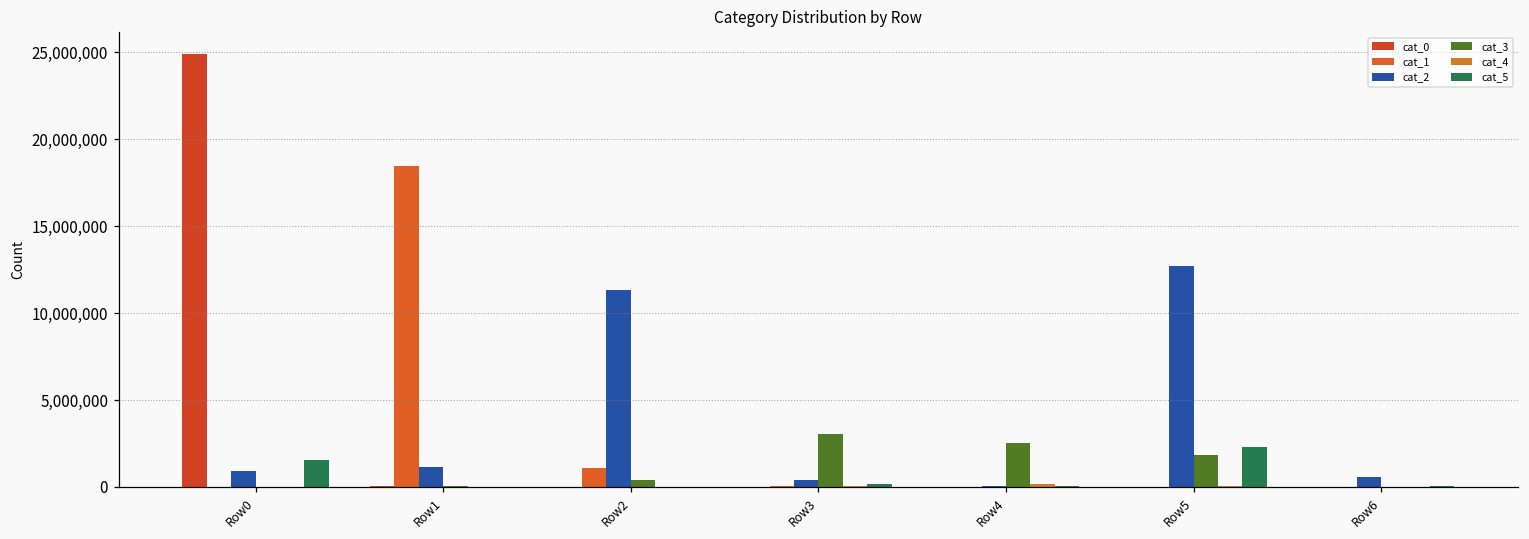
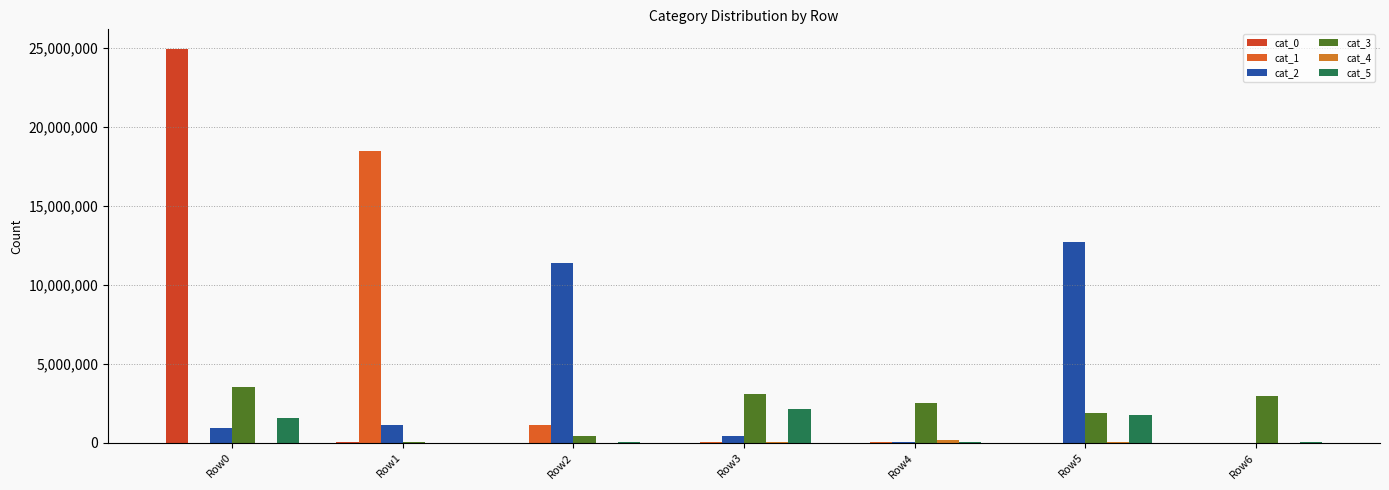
cat_3, Row0: 0 -> 3,500,000
cat_5, Row3: 200,000 -> 2,100,000
cat_5, Row5: 2,300,000 -> 1,800,000
cat_2, Row6: 600,000 -> 0
cat_3, Row6: 0 -> 2,900,000
